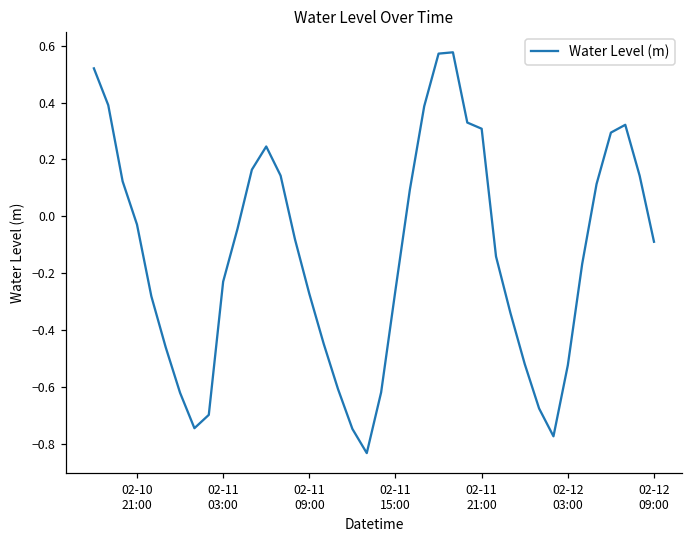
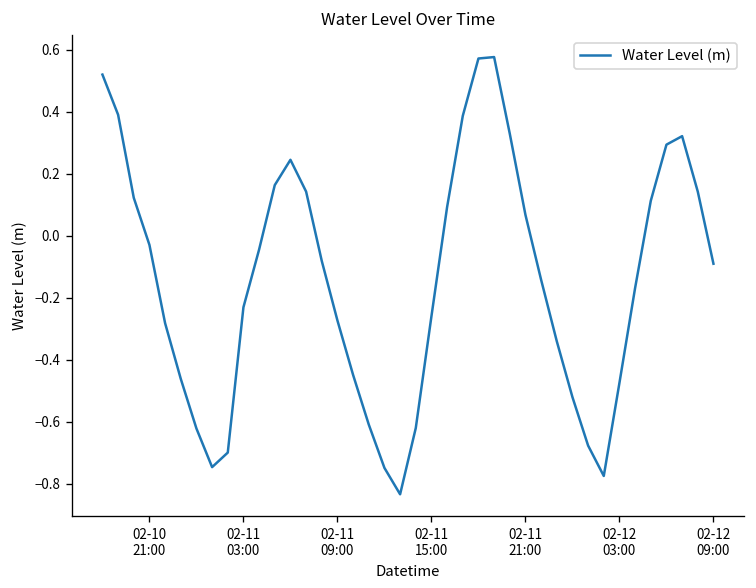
02-11 21:00: 0.31 -> 0.07
02-12 03:00: -0.52 -> -0.47
